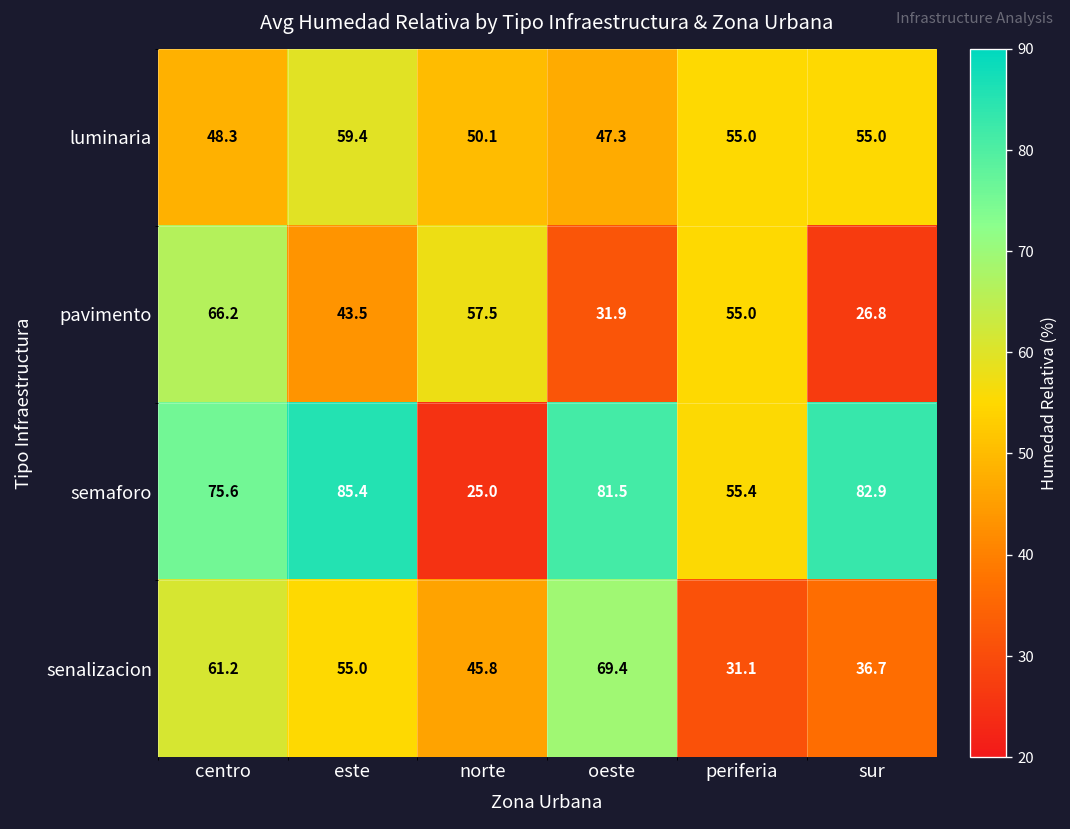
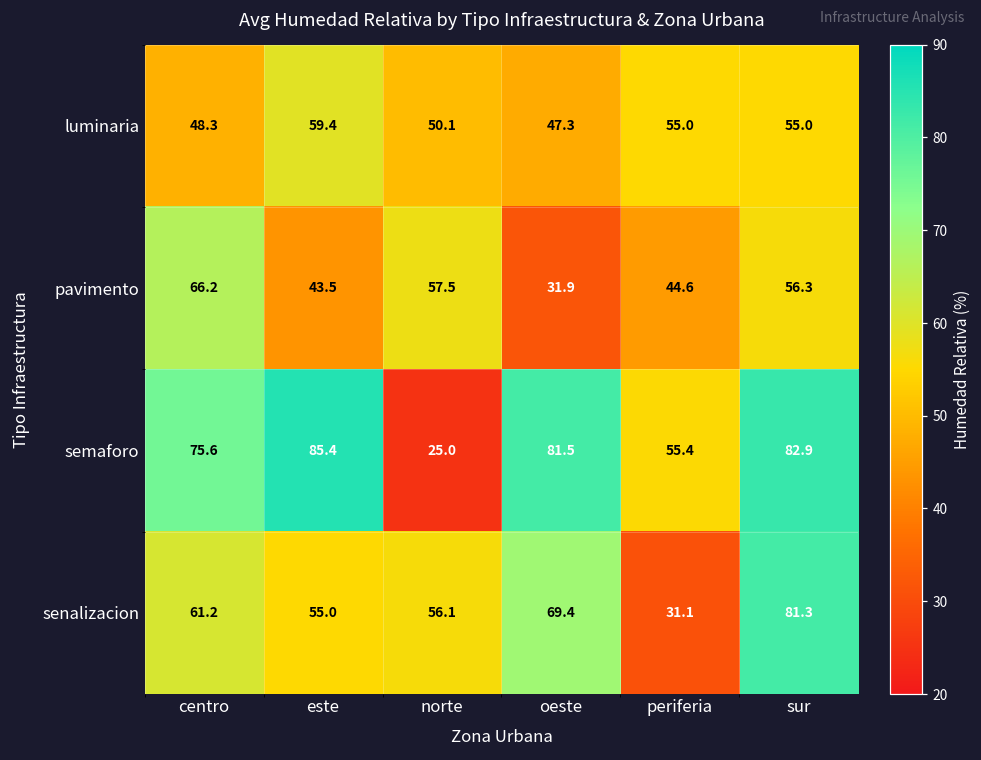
pavimento, periferia: 55.0 -> 44.6
pavimento, sur: 26.8 -> 56.3
senalizacion, norte: 45.8 -> 56.1
senalizacion, sur: 36.7 -> 81.3
